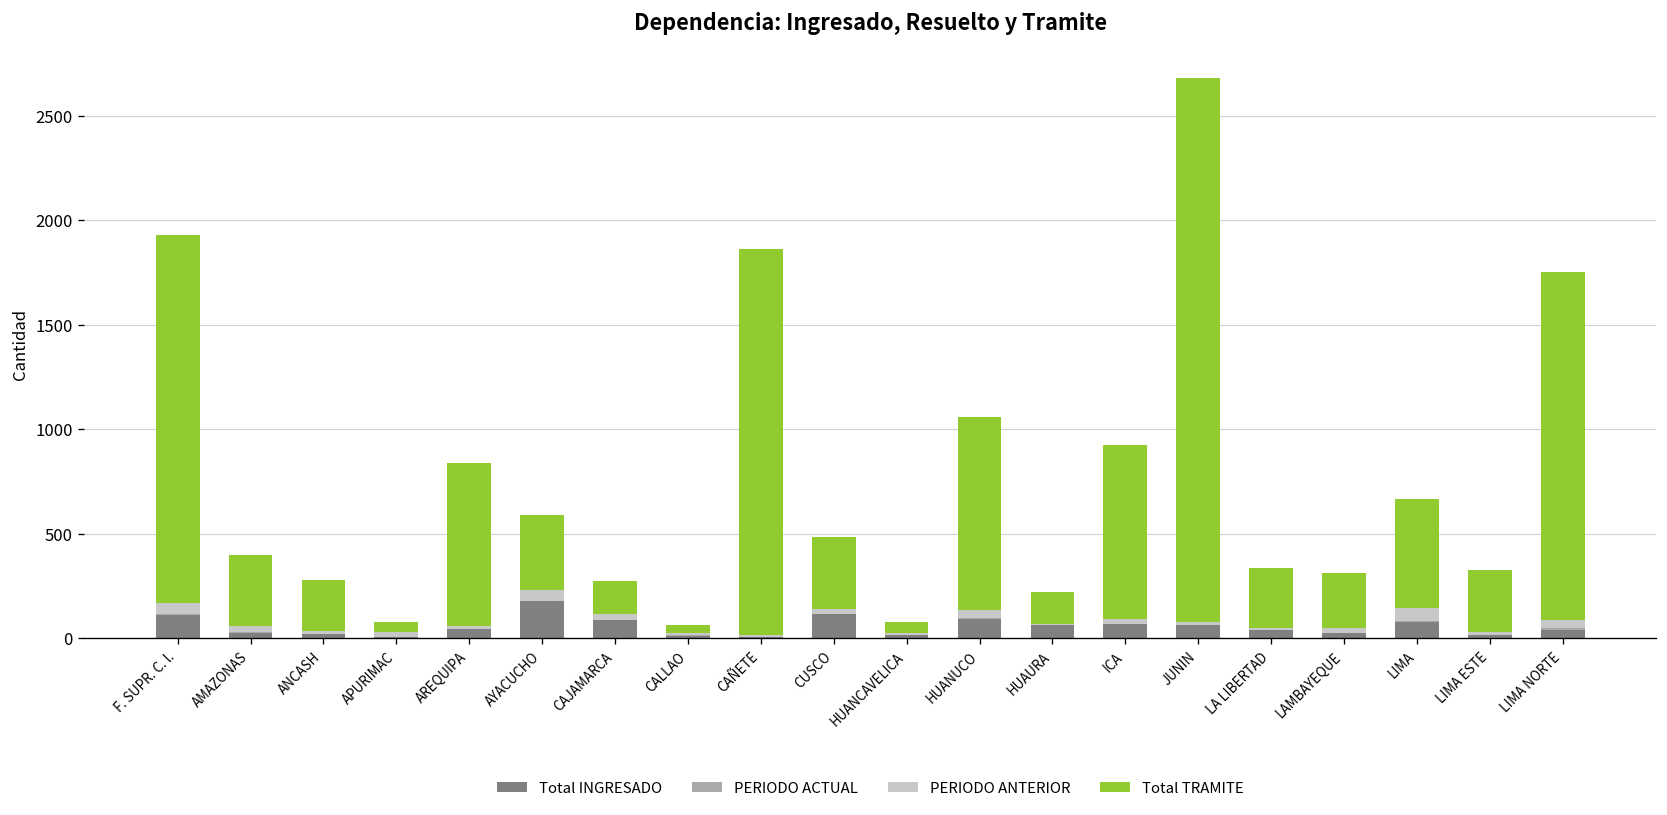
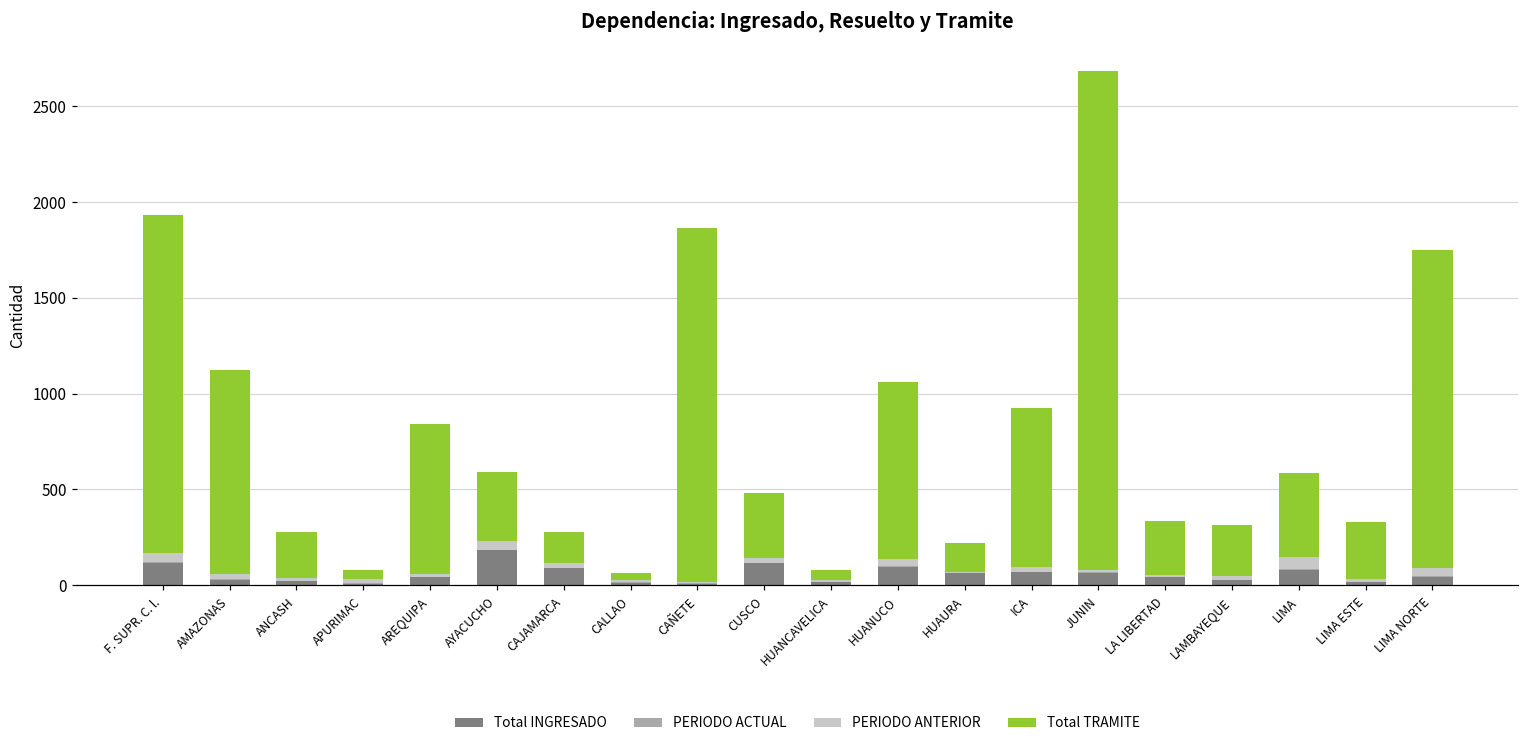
Total TRAMITE, AMAZONAS: 340 -> 1070
Total TRAMITE, LIMA: 520 -> 440
